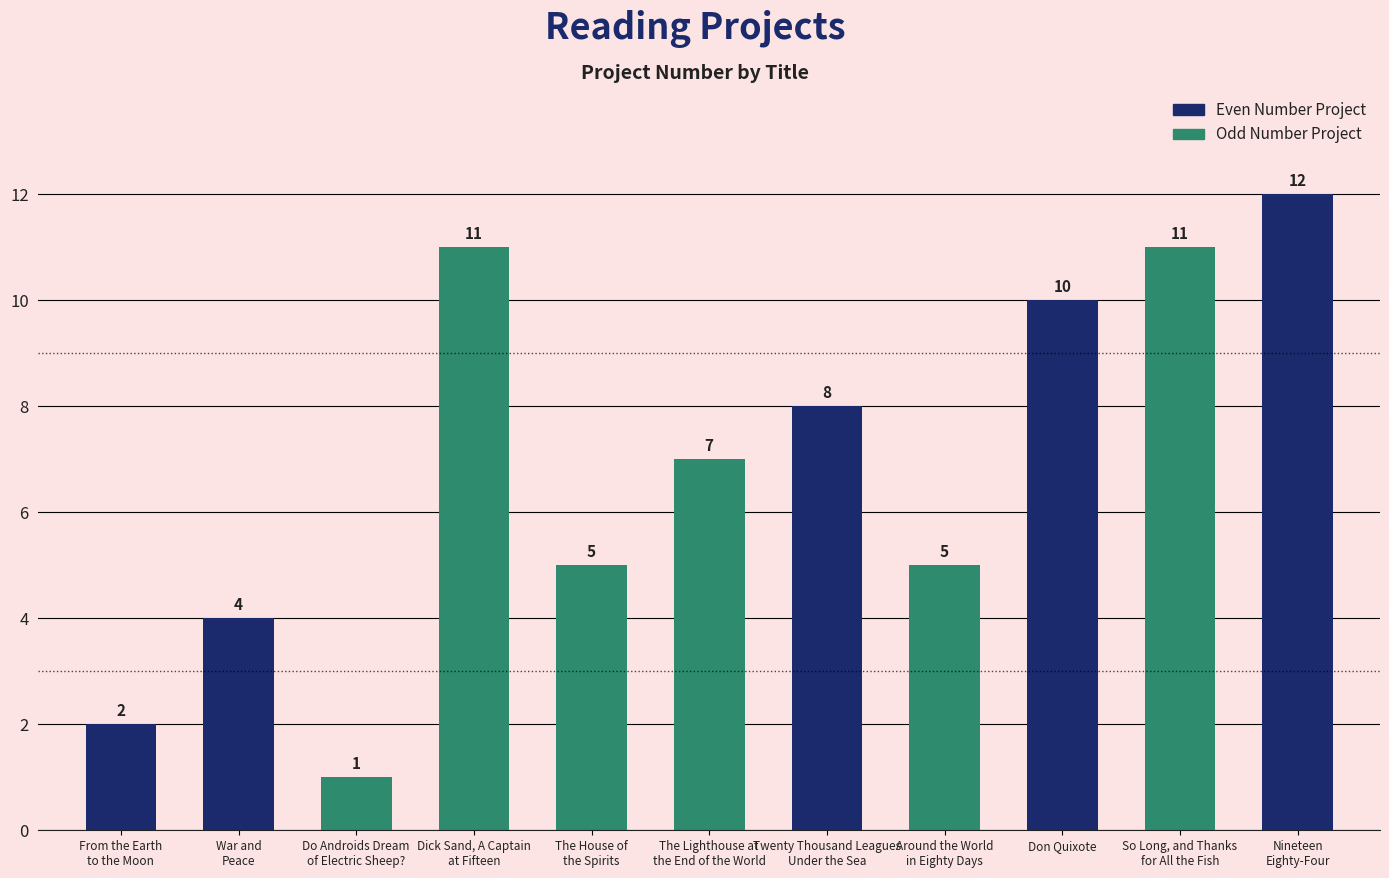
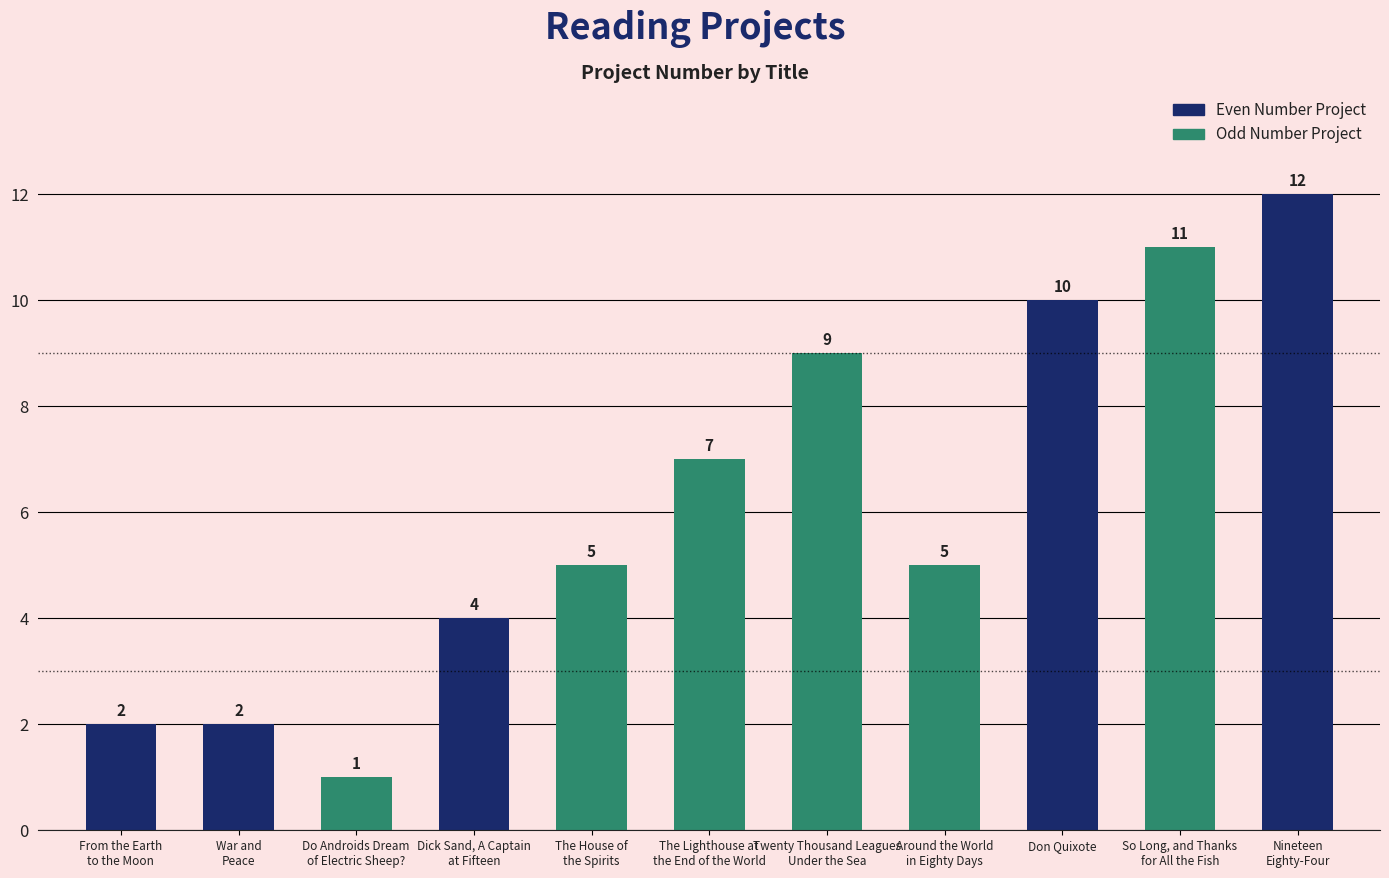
War and Peace: 4 -> 2
Dick Sand, A Captain at Fifteen: 11 -> 4
Twenty Thousand Leagues Under the Sea: 8 -> 9
